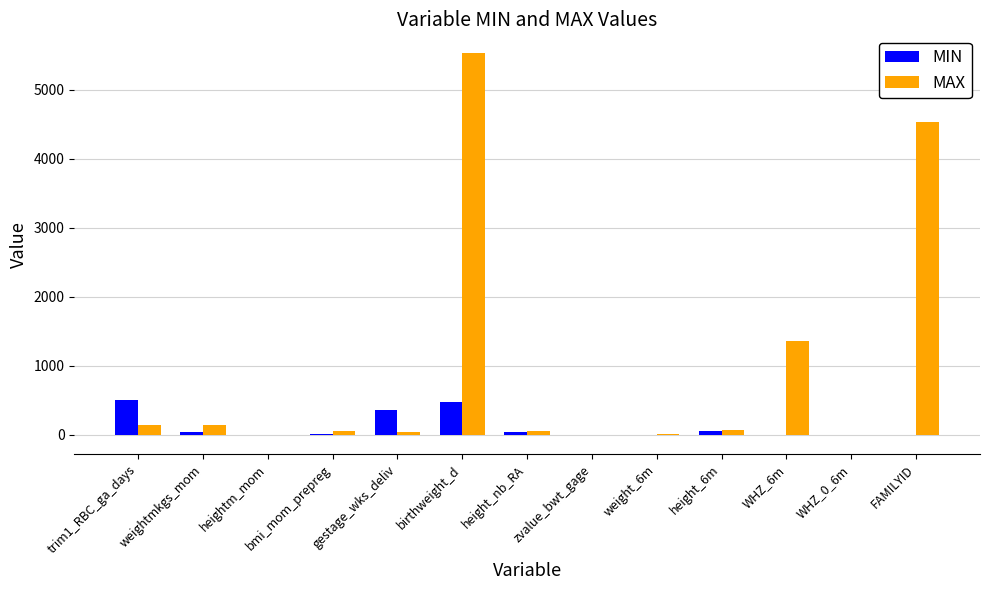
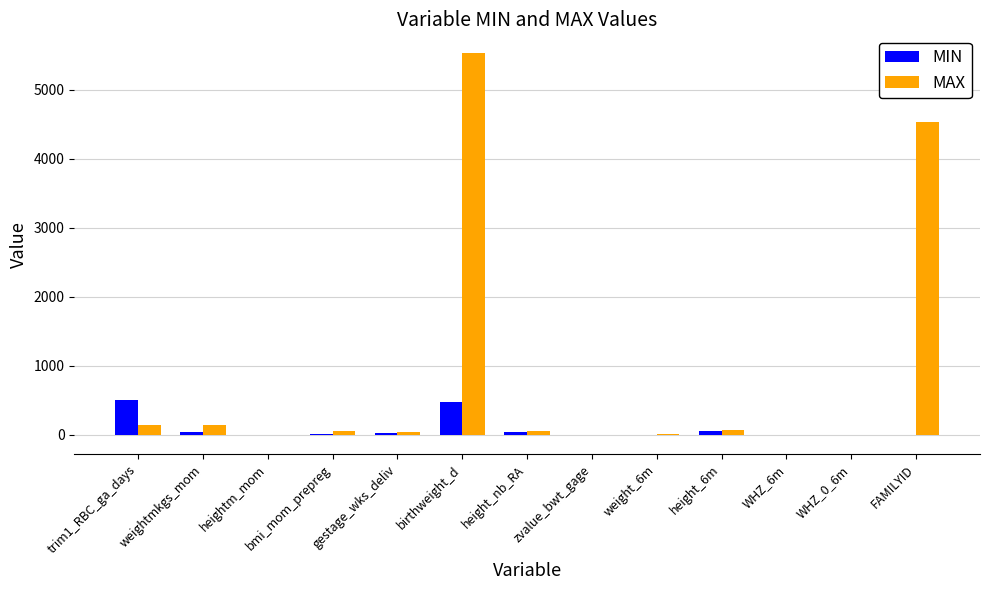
MIN, gestage_wks_deliv: 400 -> 0
MAX, WHZ_6m: 1400 -> 0
